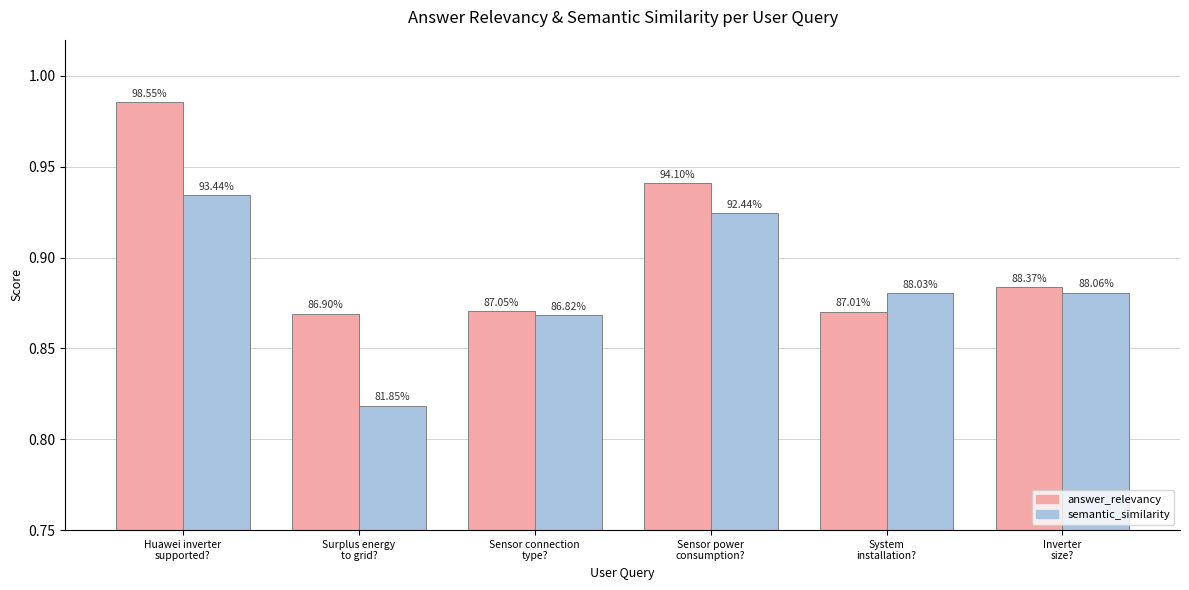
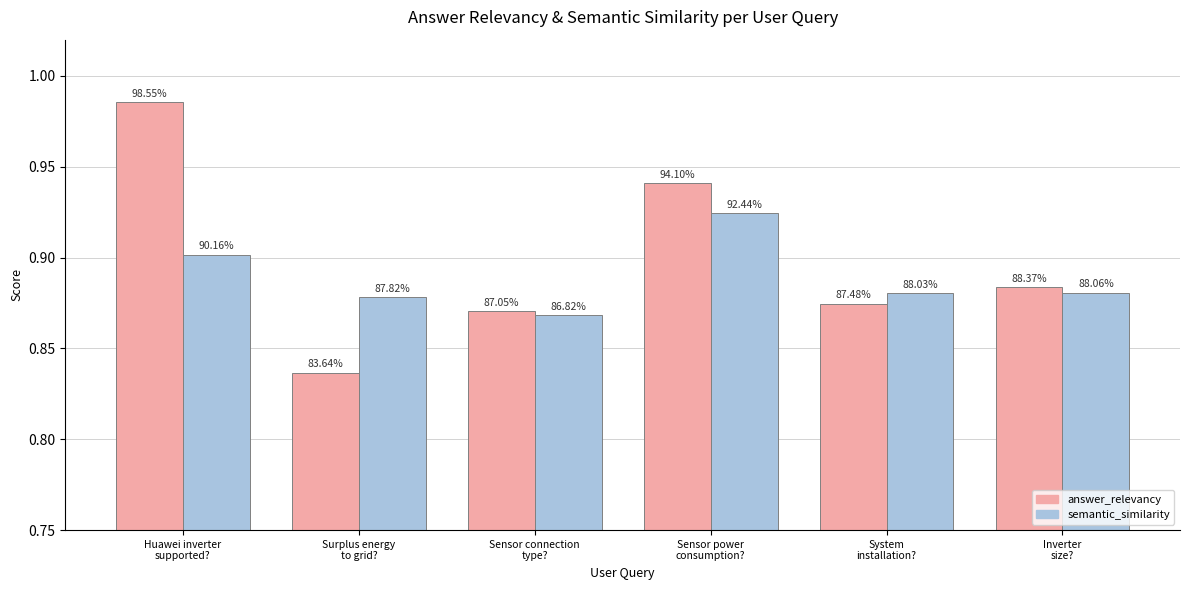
semantic_similarity, Huawei inverter supported?: 93.44% -> 90.16%
answer_relevancy, Surplus energy to grid?: 86.90% -> 83.64%
semantic_similarity, Surplus energy to grid?: 81.85% -> 87.82%
answer_relevancy, System installation?: 87.01% -> 87.48%
